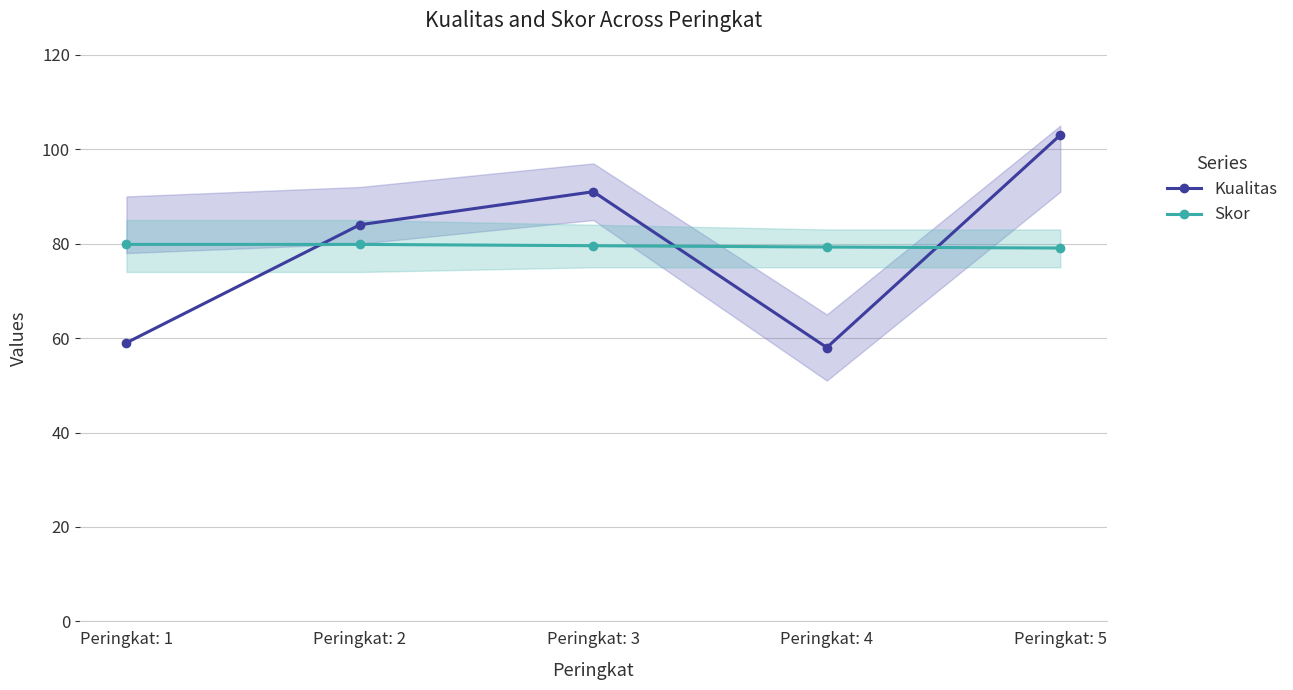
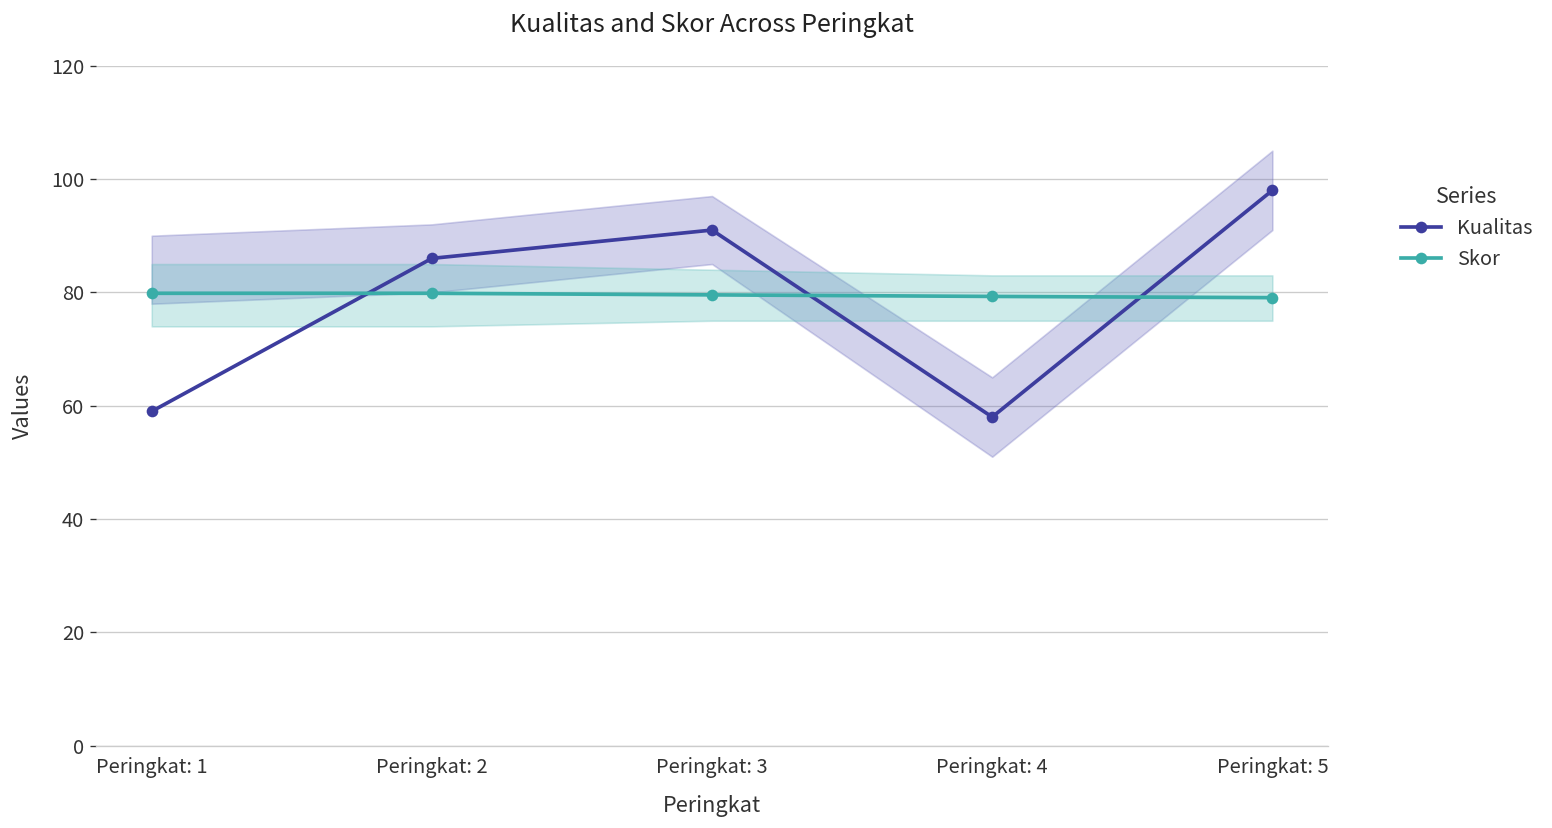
Kualitas, Peringkat: 2: 84 -> 86
Kualitas, Peringkat: 5: 103 -> 98
